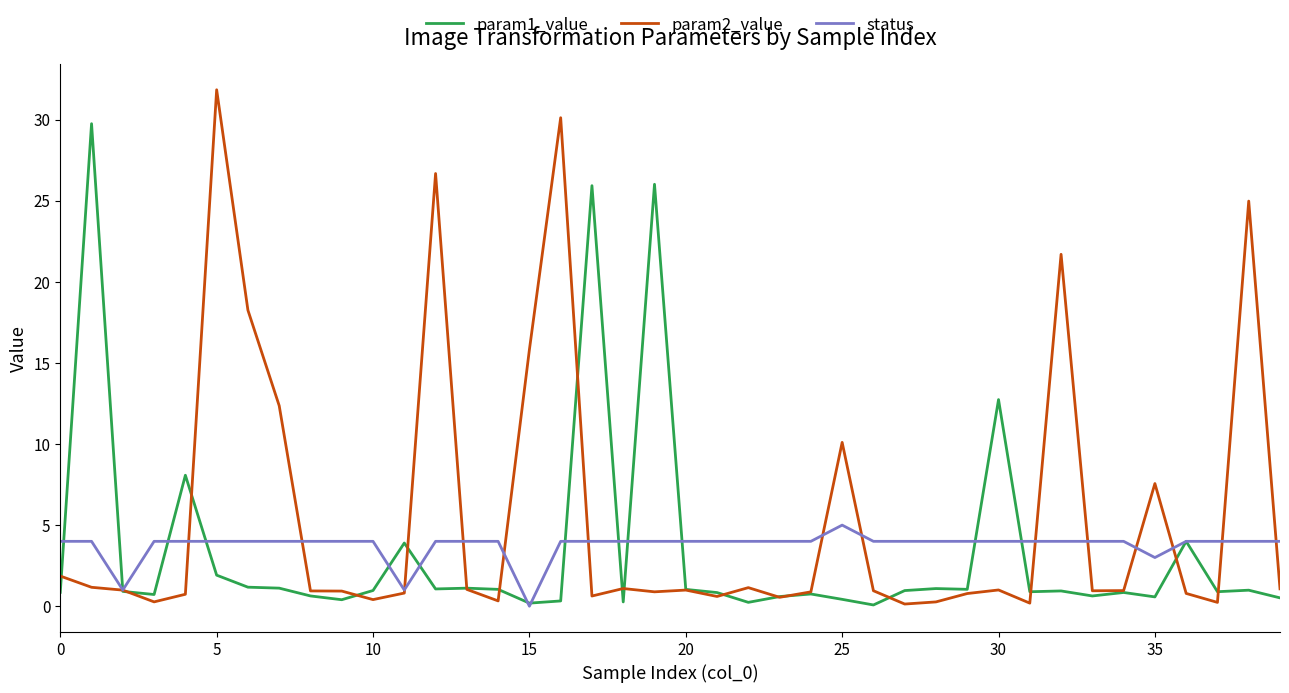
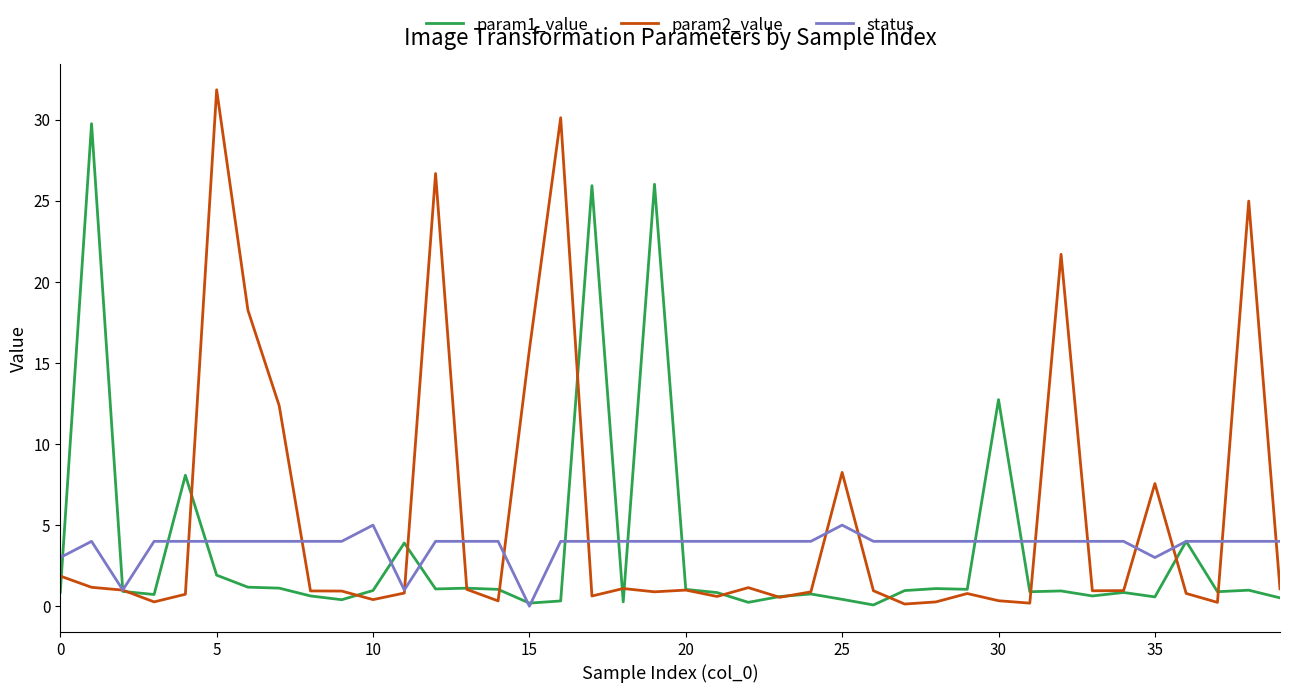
status, 0: 4 -> 3
status, 10: 4 -> 5
param2_value, 25: 10.1 -> 8.2
param2_value, 30: 1.0 -> 0.3
